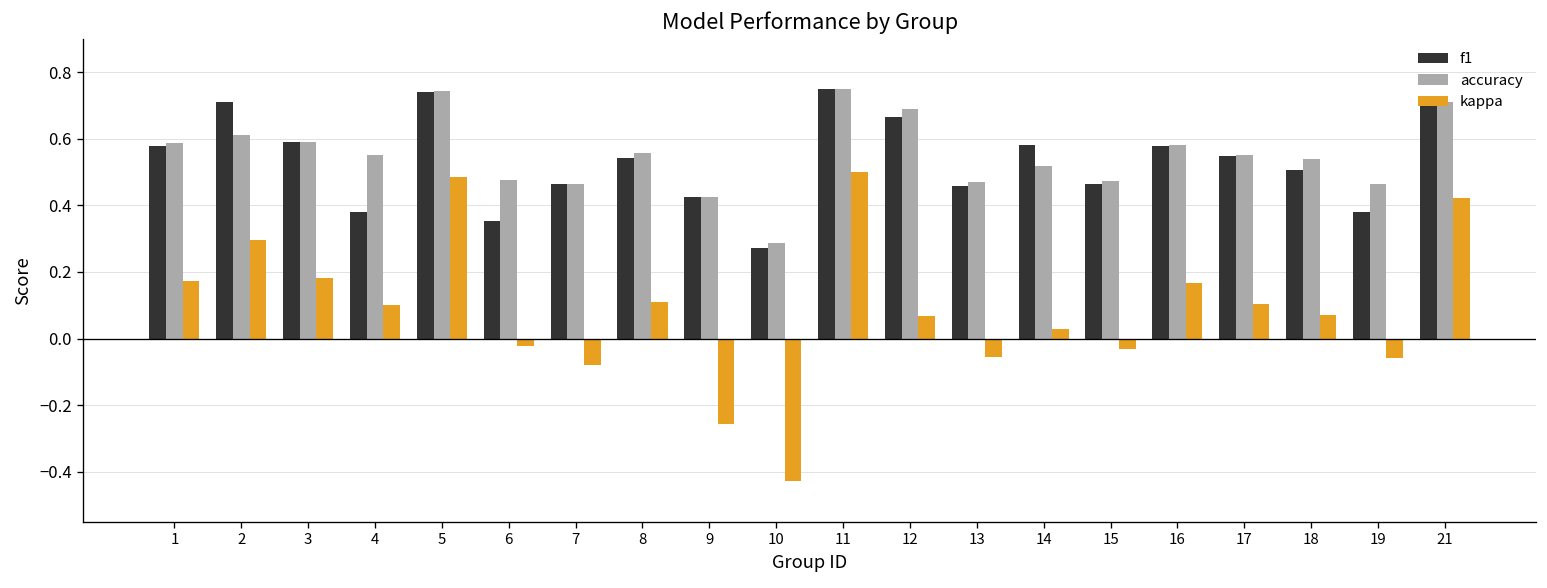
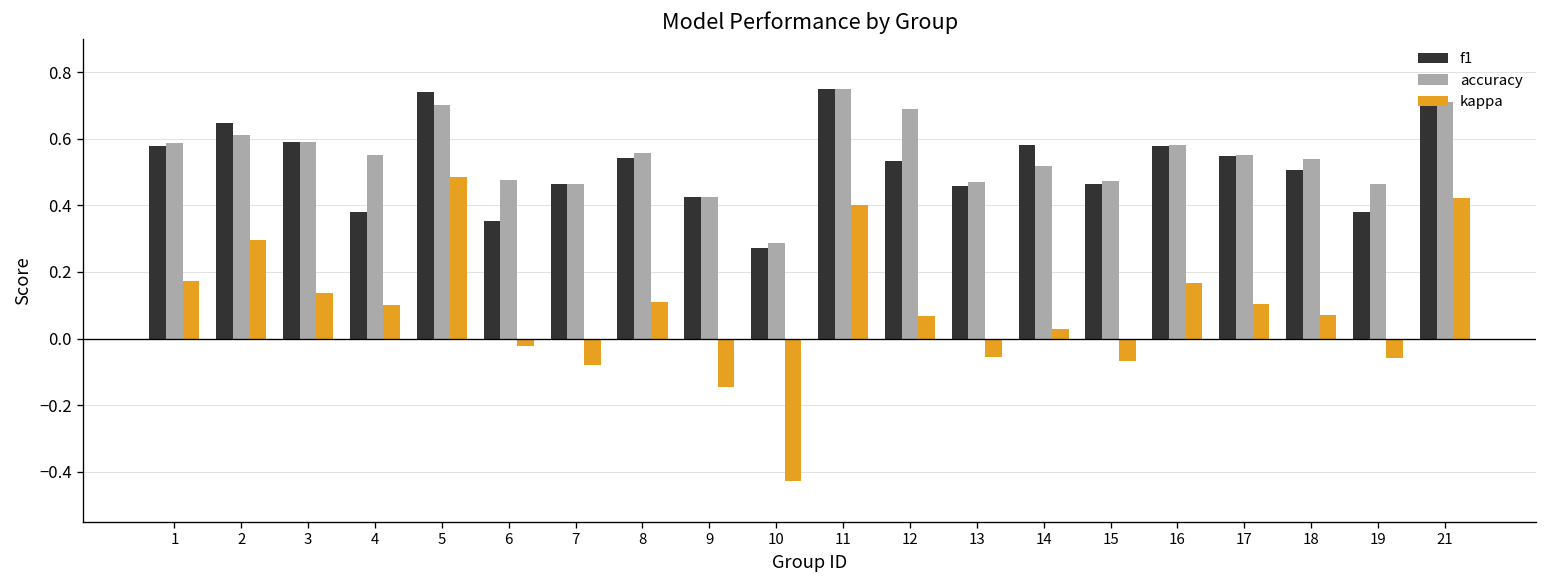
f1, 2: 0.71 -> 0.65
kappa, 3: 0.18 -> 0.14
accuracy, 5: 0.74 -> 0.70
kappa, 9: -0.26 -> -0.15
kappa, 11: 0.5 -> 0.4
f1, 12: 0.67 -> 0.53
kappa, 15: -0.03 -> -0.07
